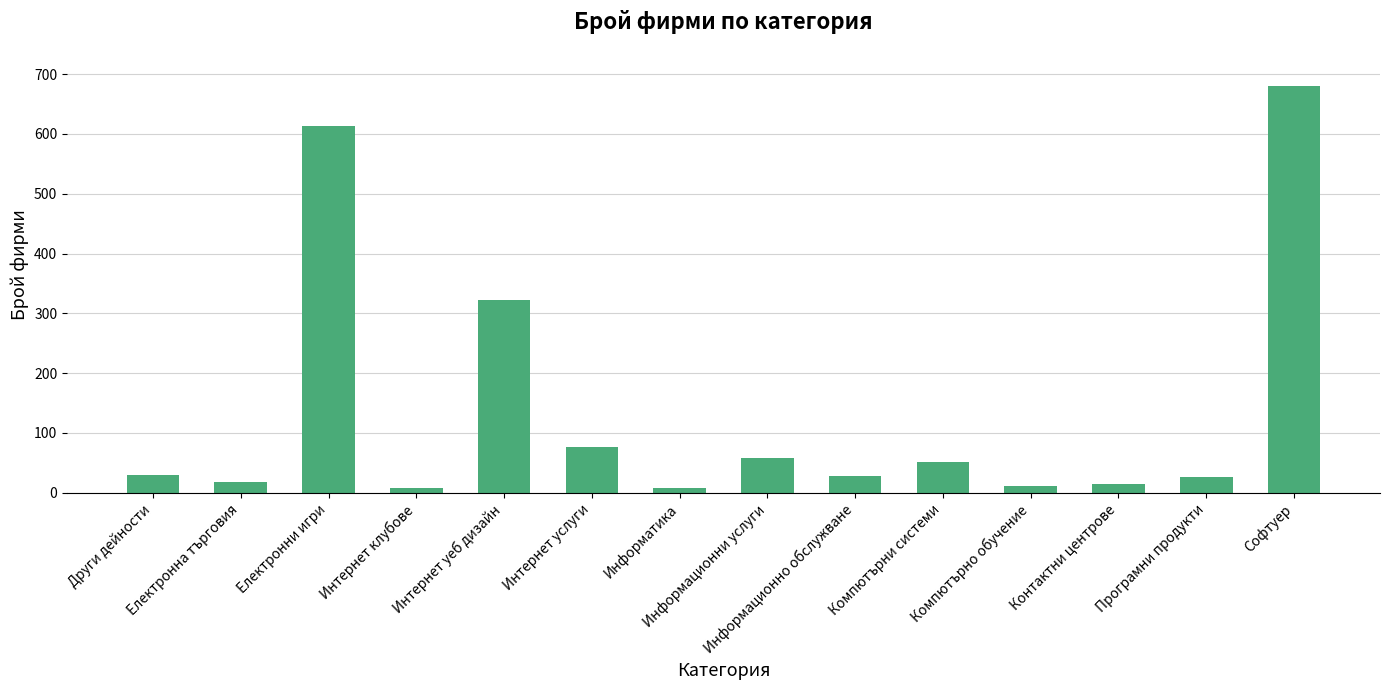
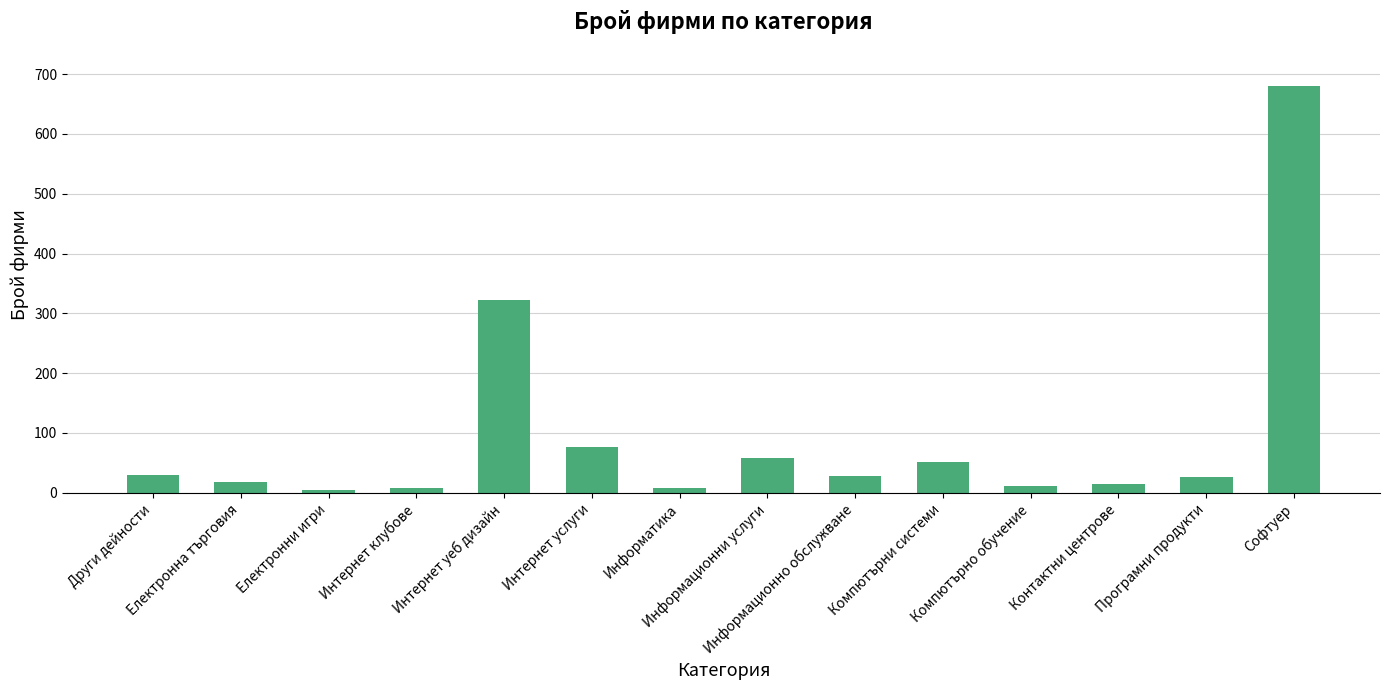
Електронни игри: 610 -> 10
